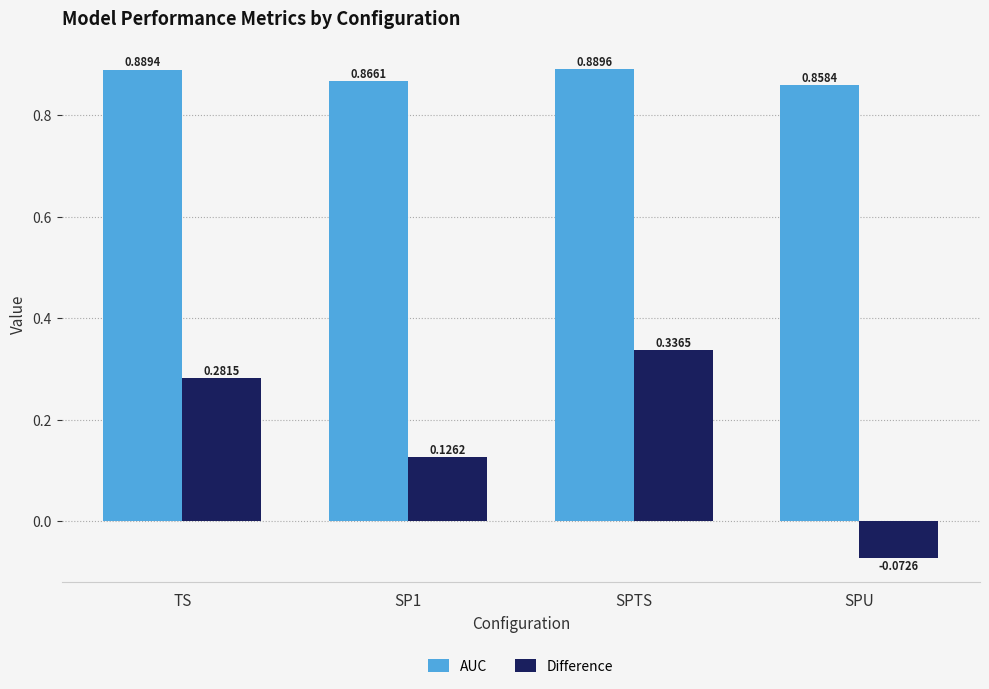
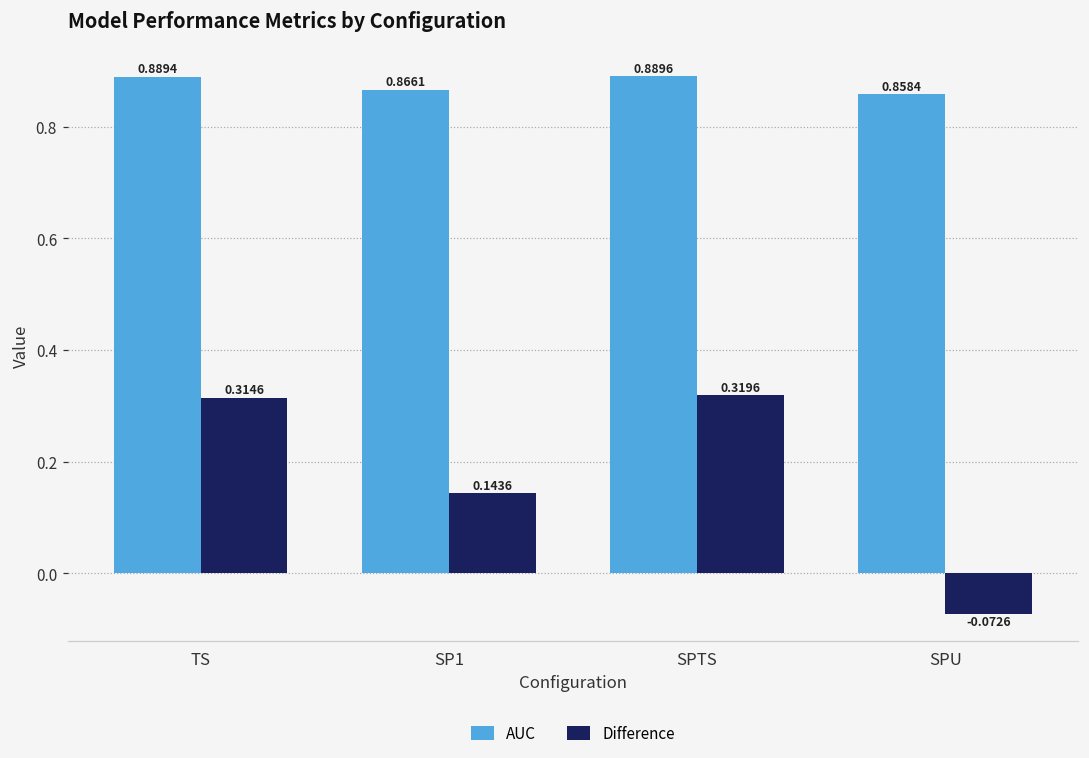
Difference, TS: 0.2815 -> 0.3146
Difference, SP1: 0.1262 -> 0.1436
Difference, SPTS: 0.3365 -> 0.3196
